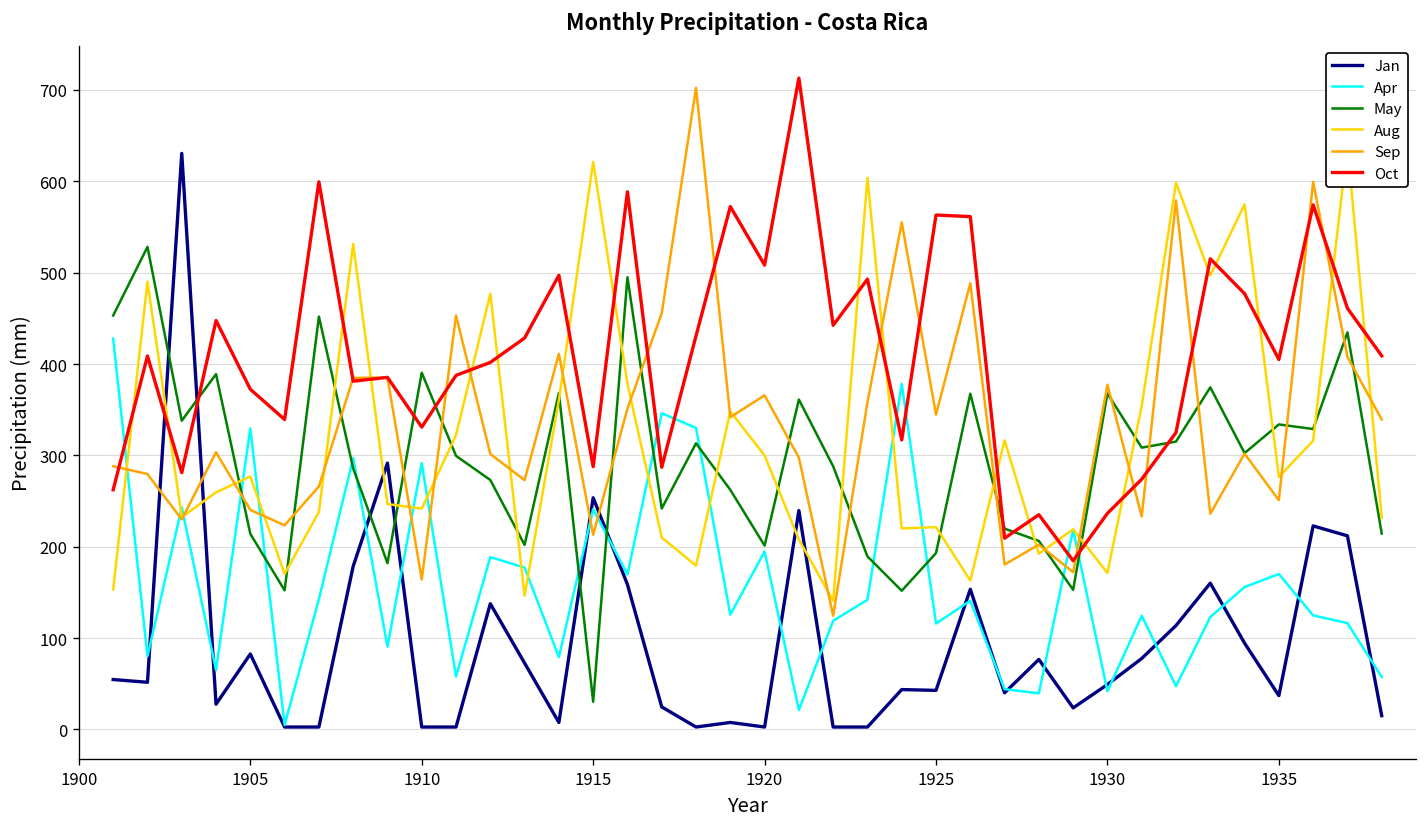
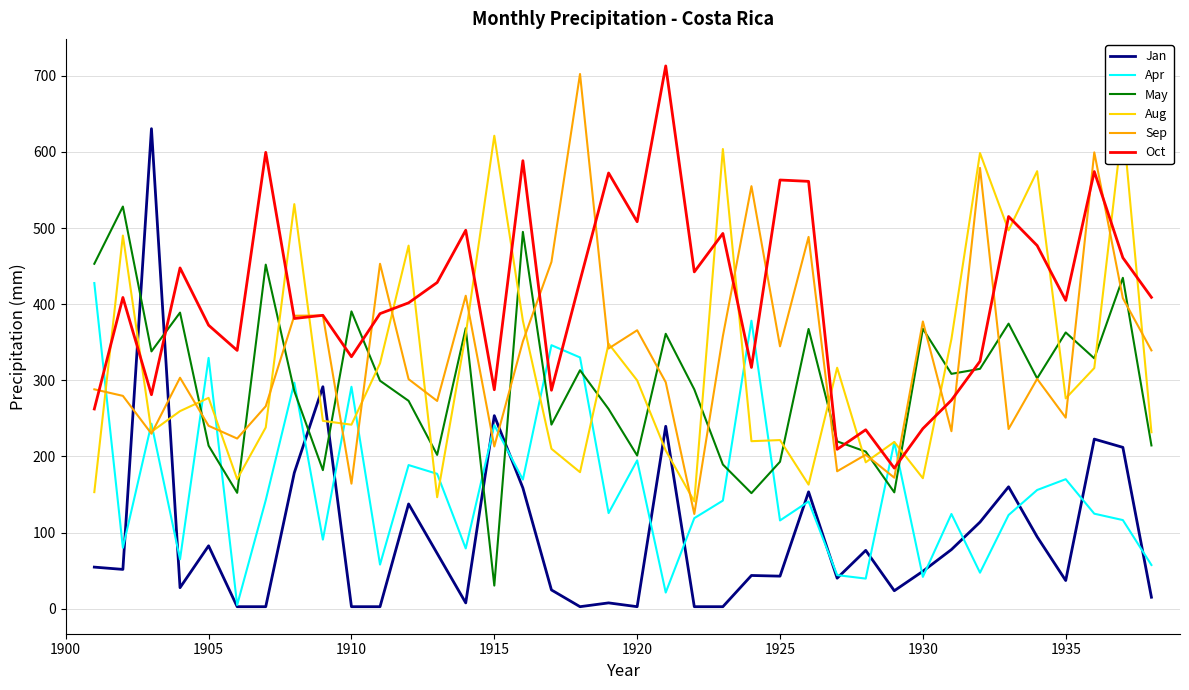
May, 1935: 330 -> 360
